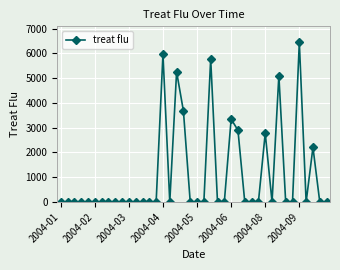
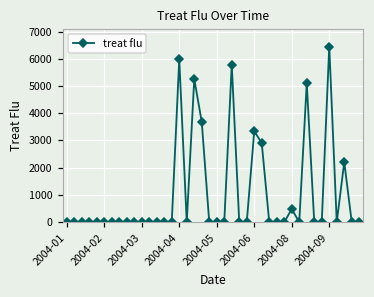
2004-08: 2800 -> 500
